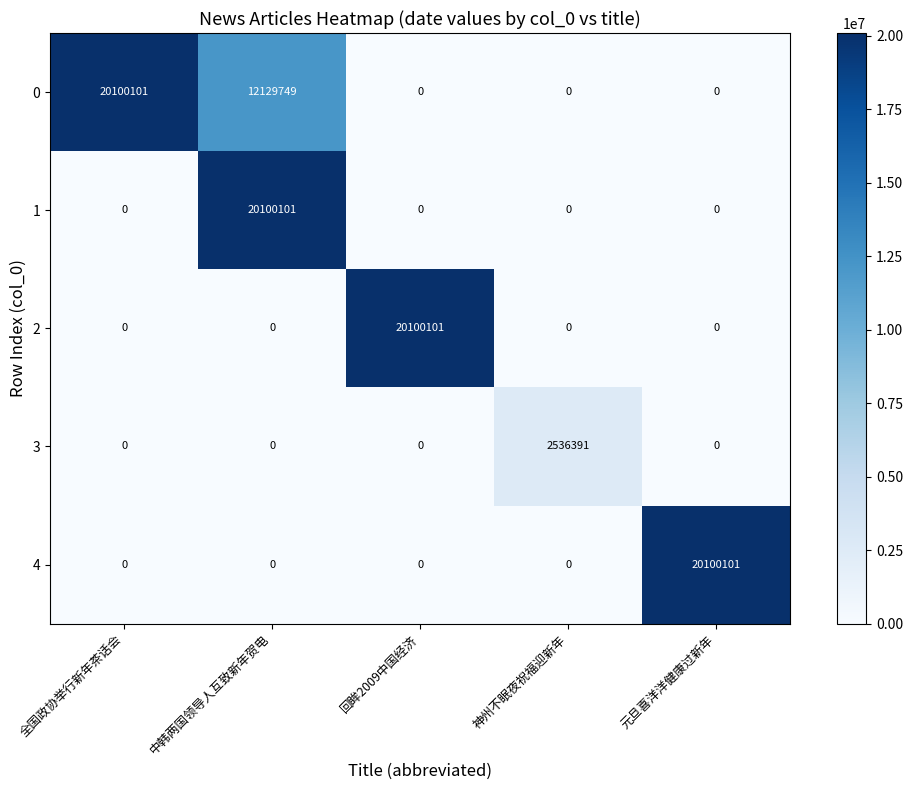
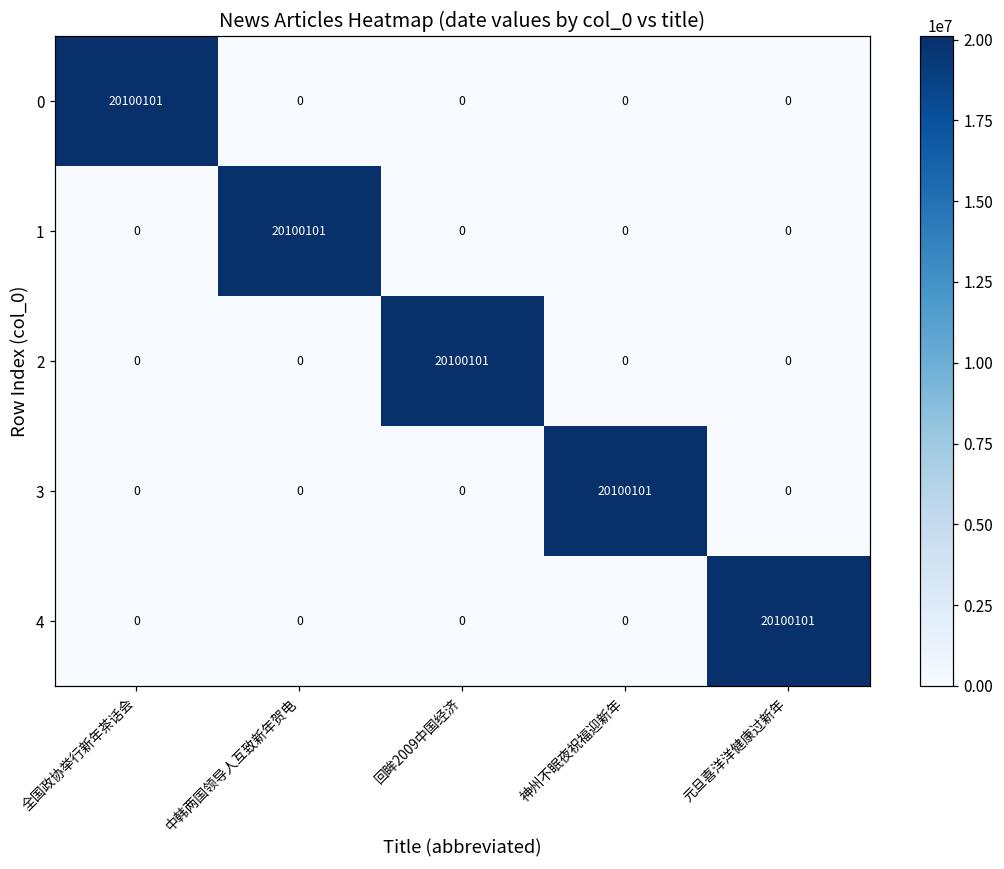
0, 中韩两国领导人互致新年贺电: 12129749 -> 0
3, 神州不眠夜祝福迎新年: 2536391 -> 20100101
